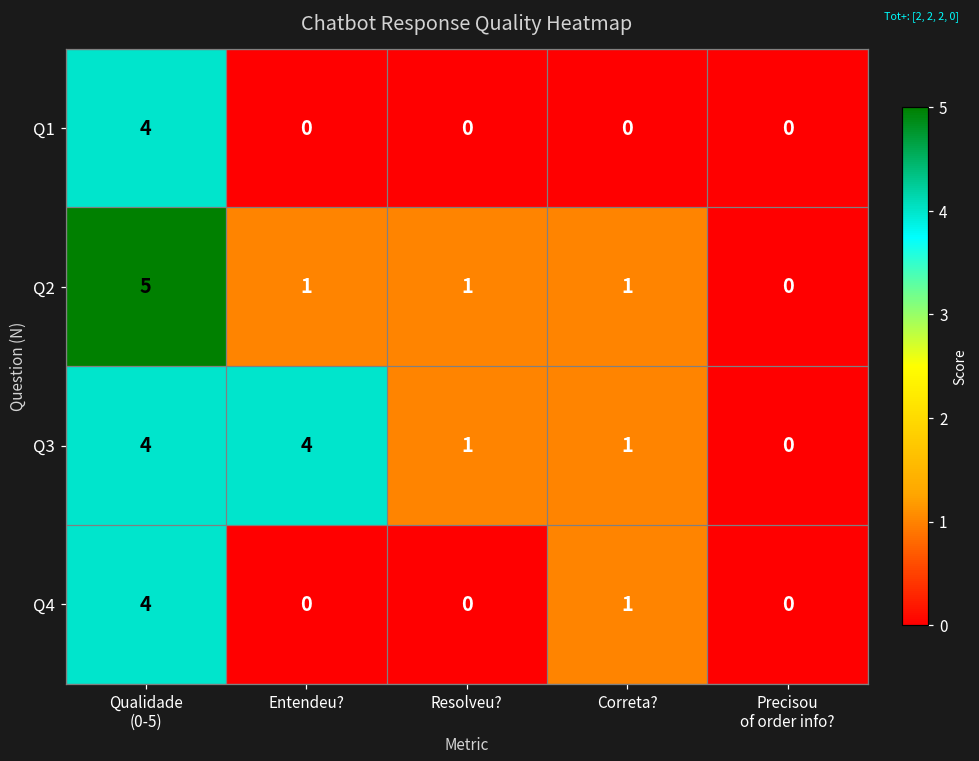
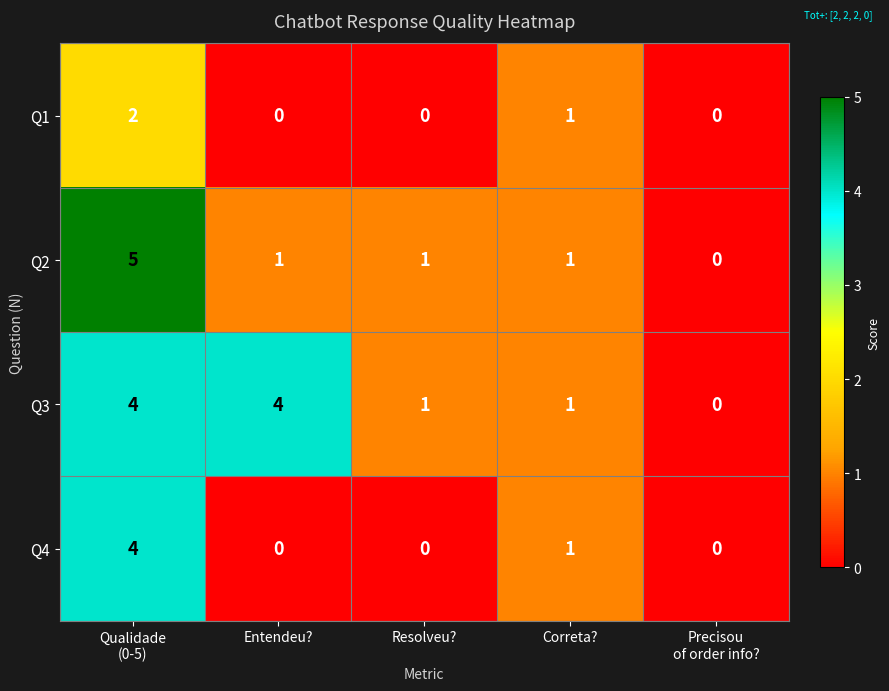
Q1, Qualidade (0-5): 4 -> 2
Q1, Correta?: 0 -> 1
